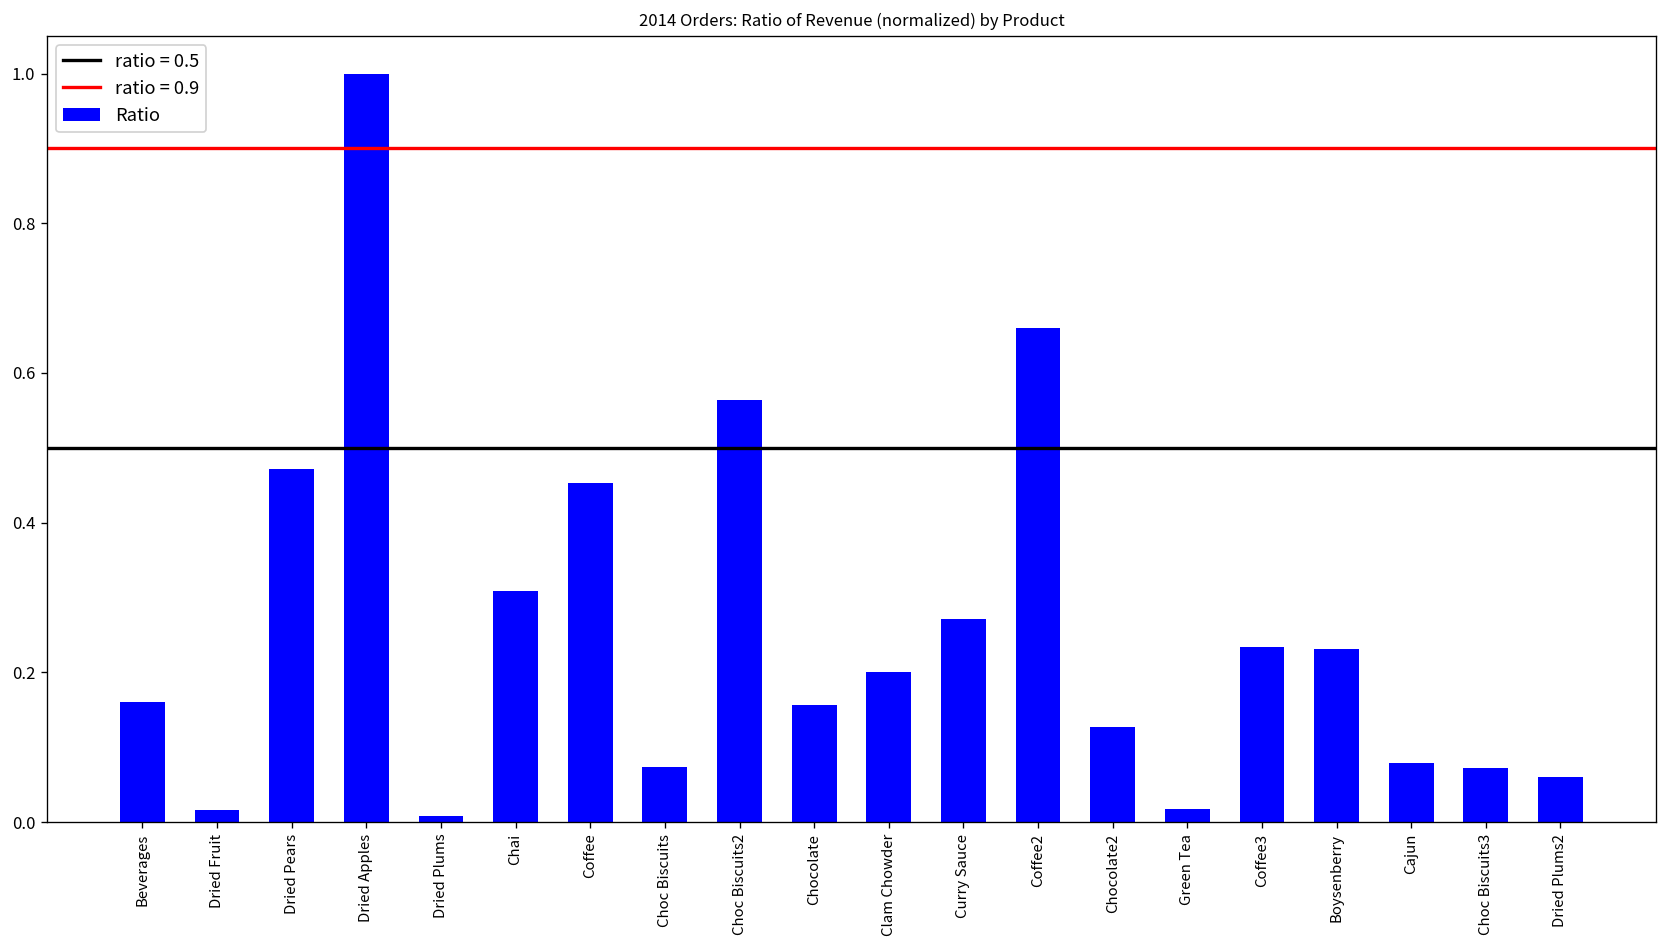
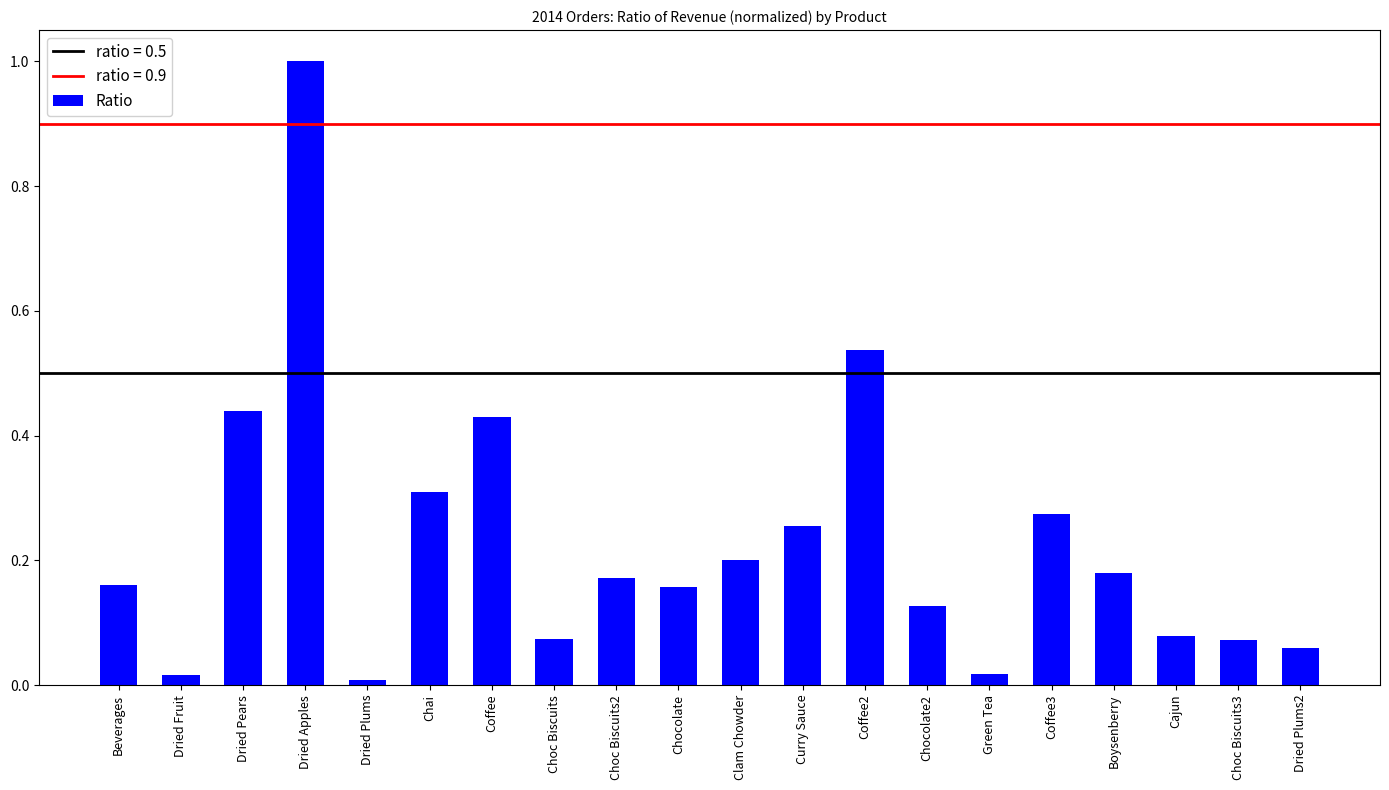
Dried Pears: 0.47 -> 0.44
Coffee: 0.45 -> 0.43
Choc Biscuits2: 0.56 -> 0.17
Curry Sauce: 0.27 -> 0.26
Coffee2: 0.66 -> 0.54
Coffee3: 0.23 -> 0.27
Boysenberry: 0.23 -> 0.18
